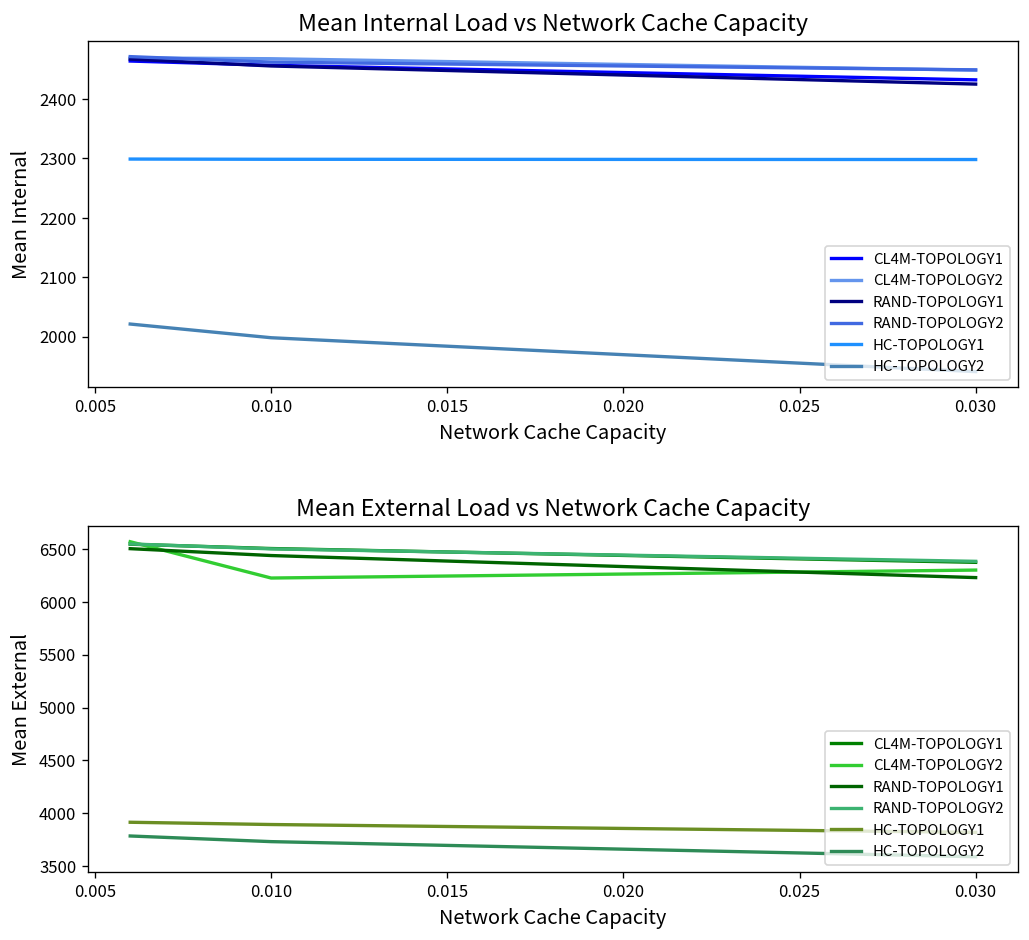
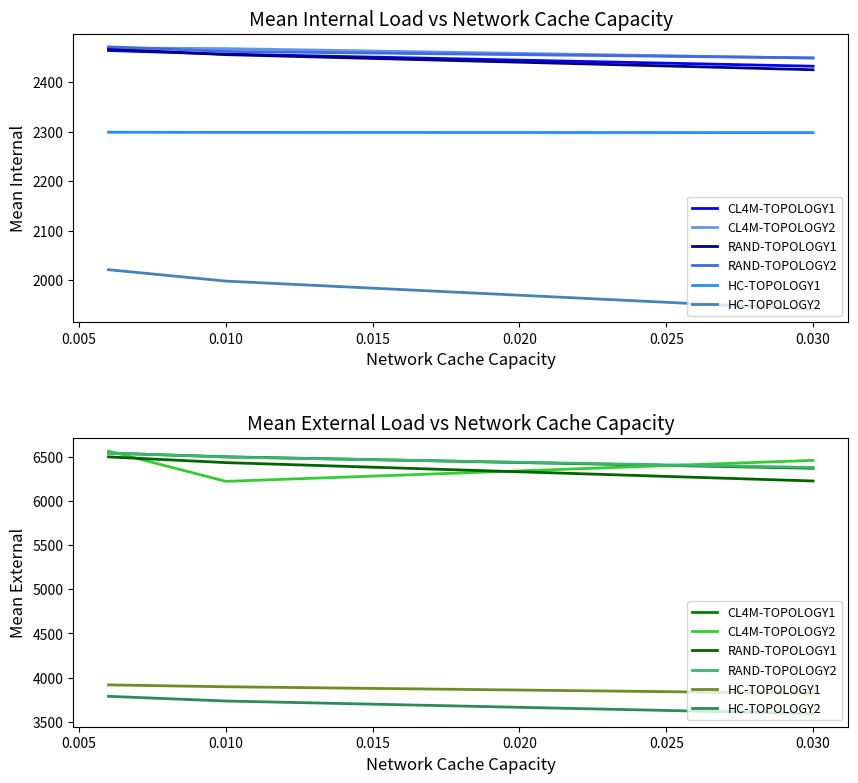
Mean External Load vs Network Cache Capacity, CL4M-TOPOLOGY2, 0.030: 6300 -> 6500
